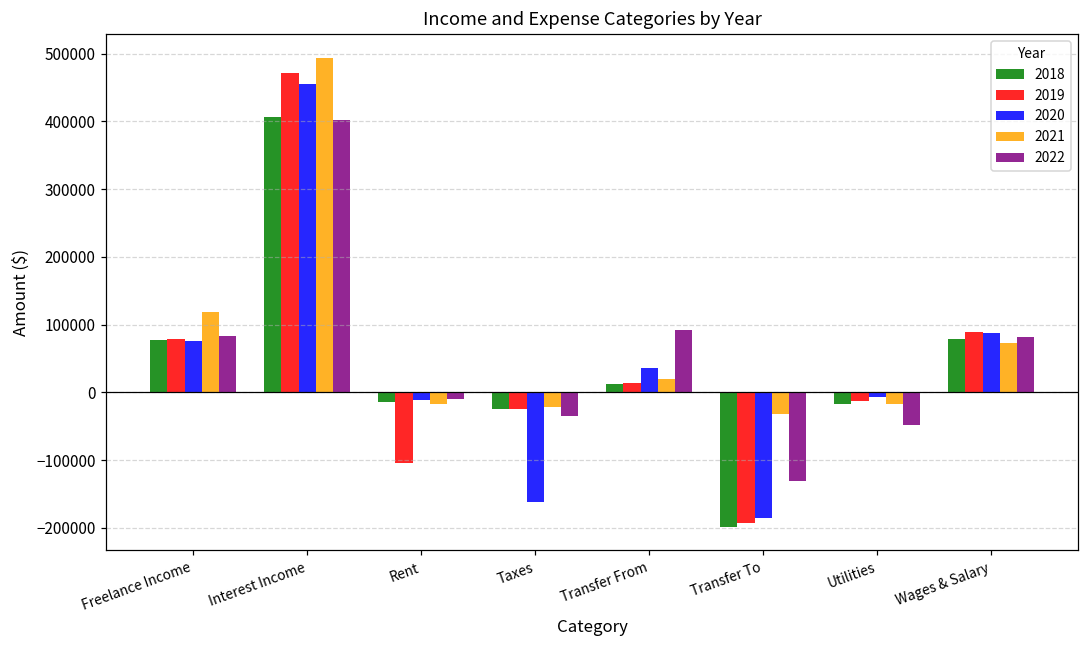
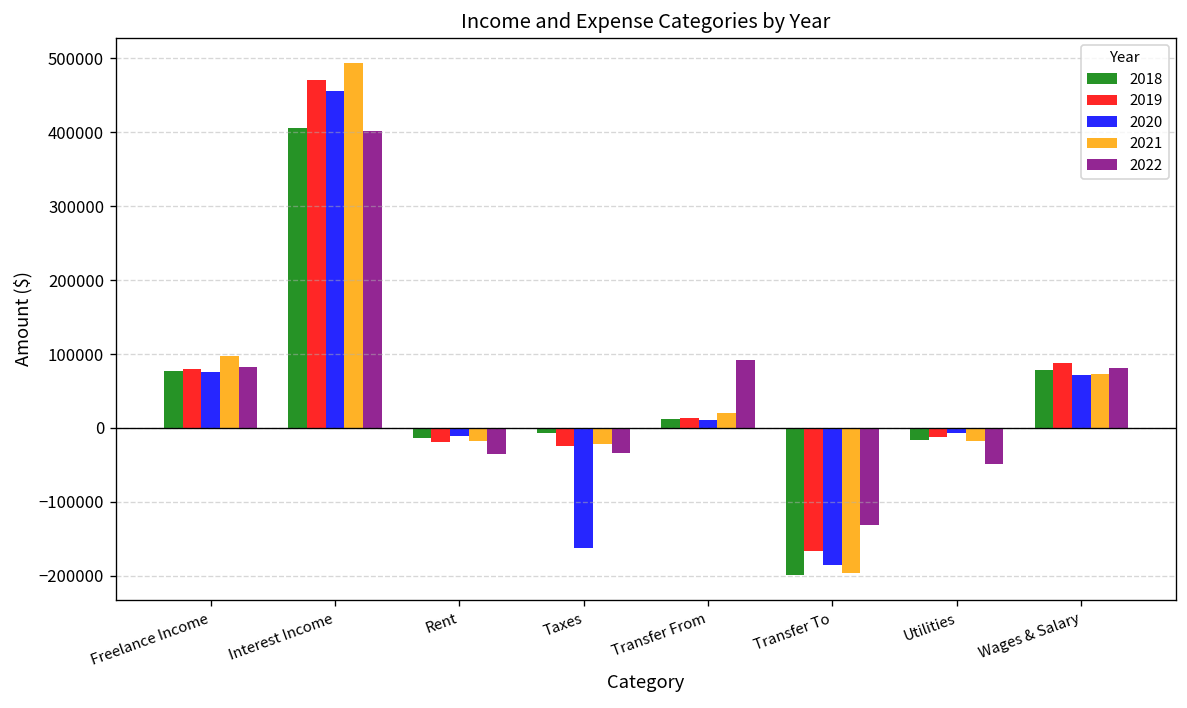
2021, Freelance Income: 120000 -> 100000
2019, Rent: -100000 -> -20000
2022, Rent: -10000 -> -40000
2018, Taxes: -20000 -> -10000
2020, Transfer From: 40000 -> 10000
2019, Transfer To: -190000 -> -170000
2021, Transfer To: -30000 -> -200000
2020, Wages & Salary: 90000 -> 70000
